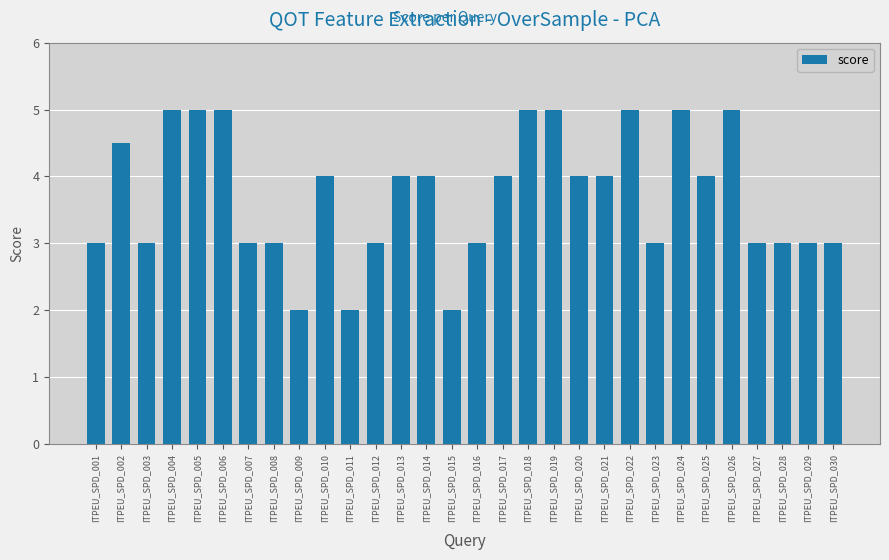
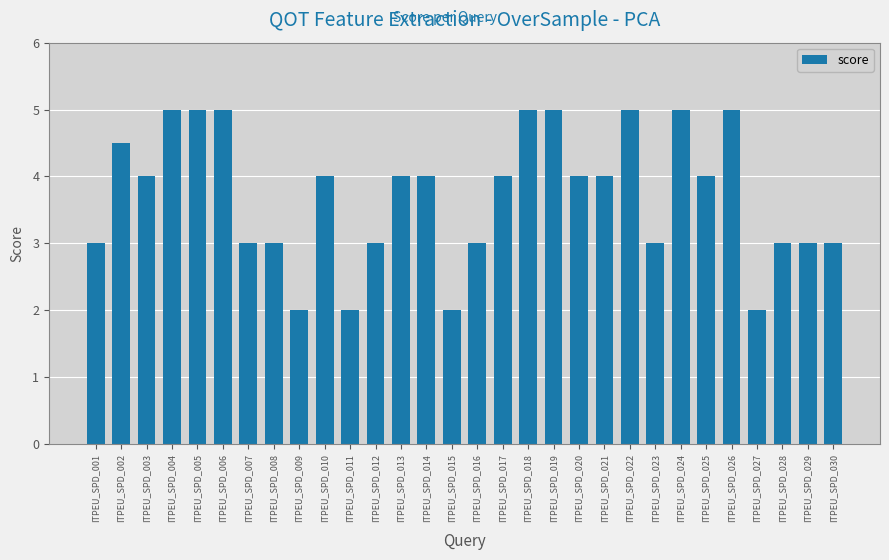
ITPEU_SPD_003: 3 -> 4
ITPEU_SPD_027: 3 -> 2
